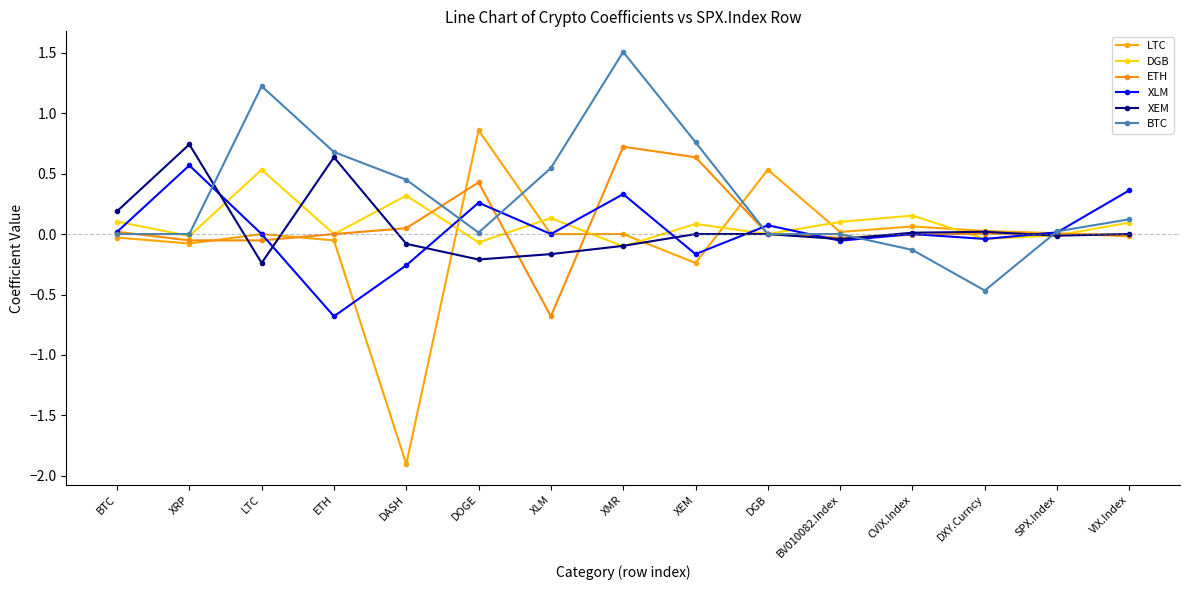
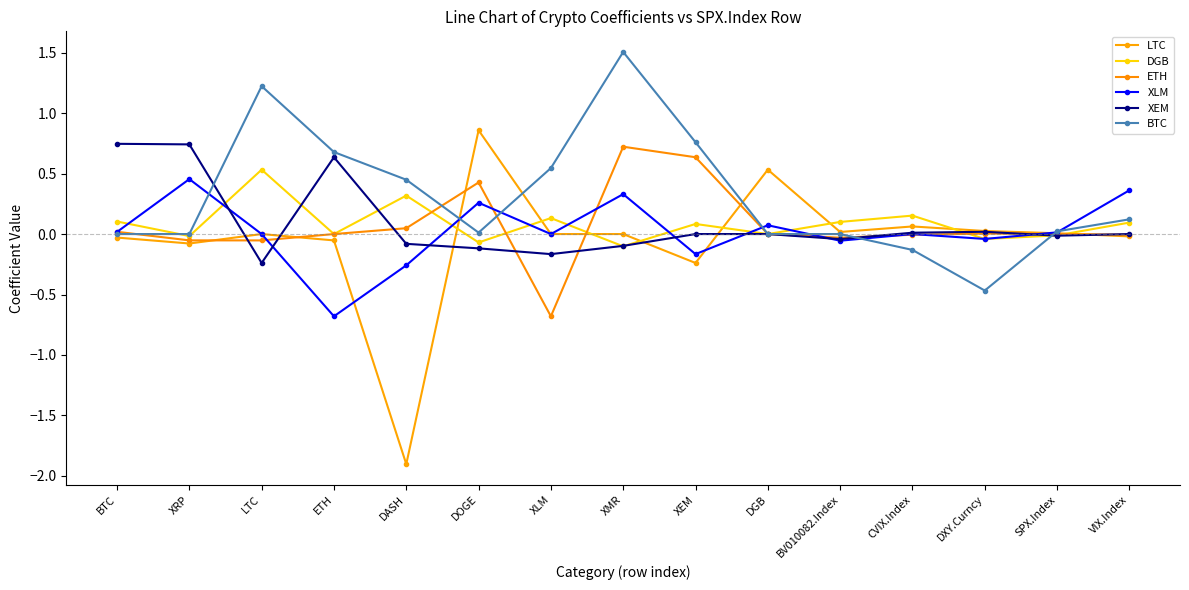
XEM, BTC: 0.19 -> 0.75
XLM, XRP: 0.57 -> 0.45
XEM, DOGE: -0.21 -> -0.12
